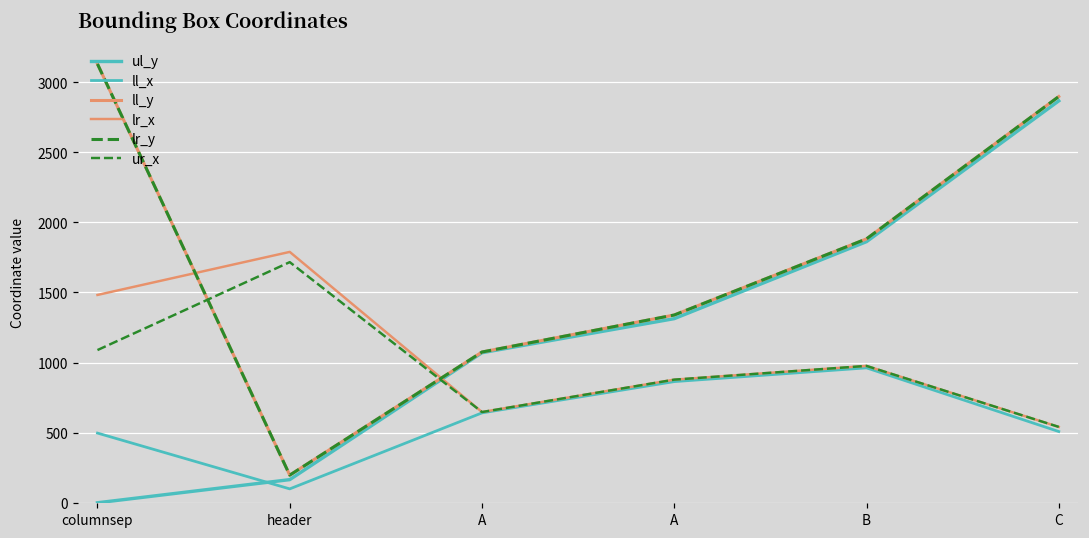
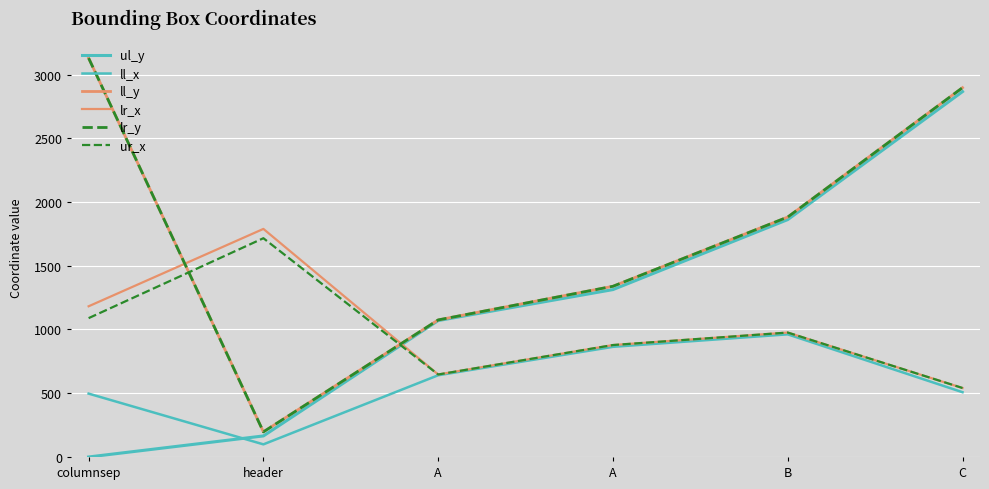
lr_x, columnsep: 1480 -> 1180
